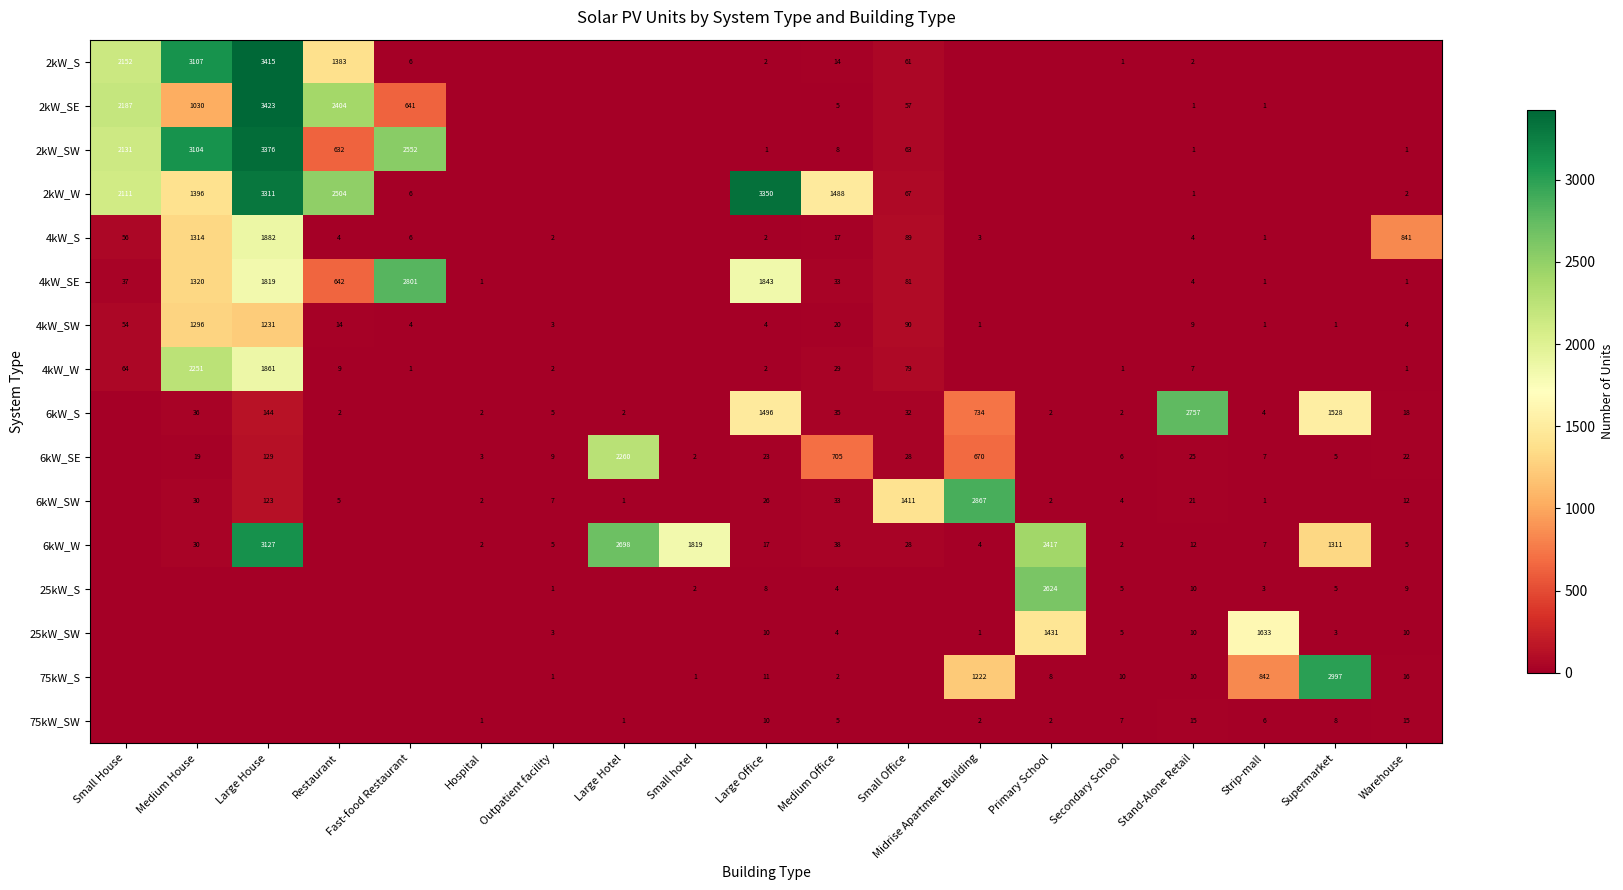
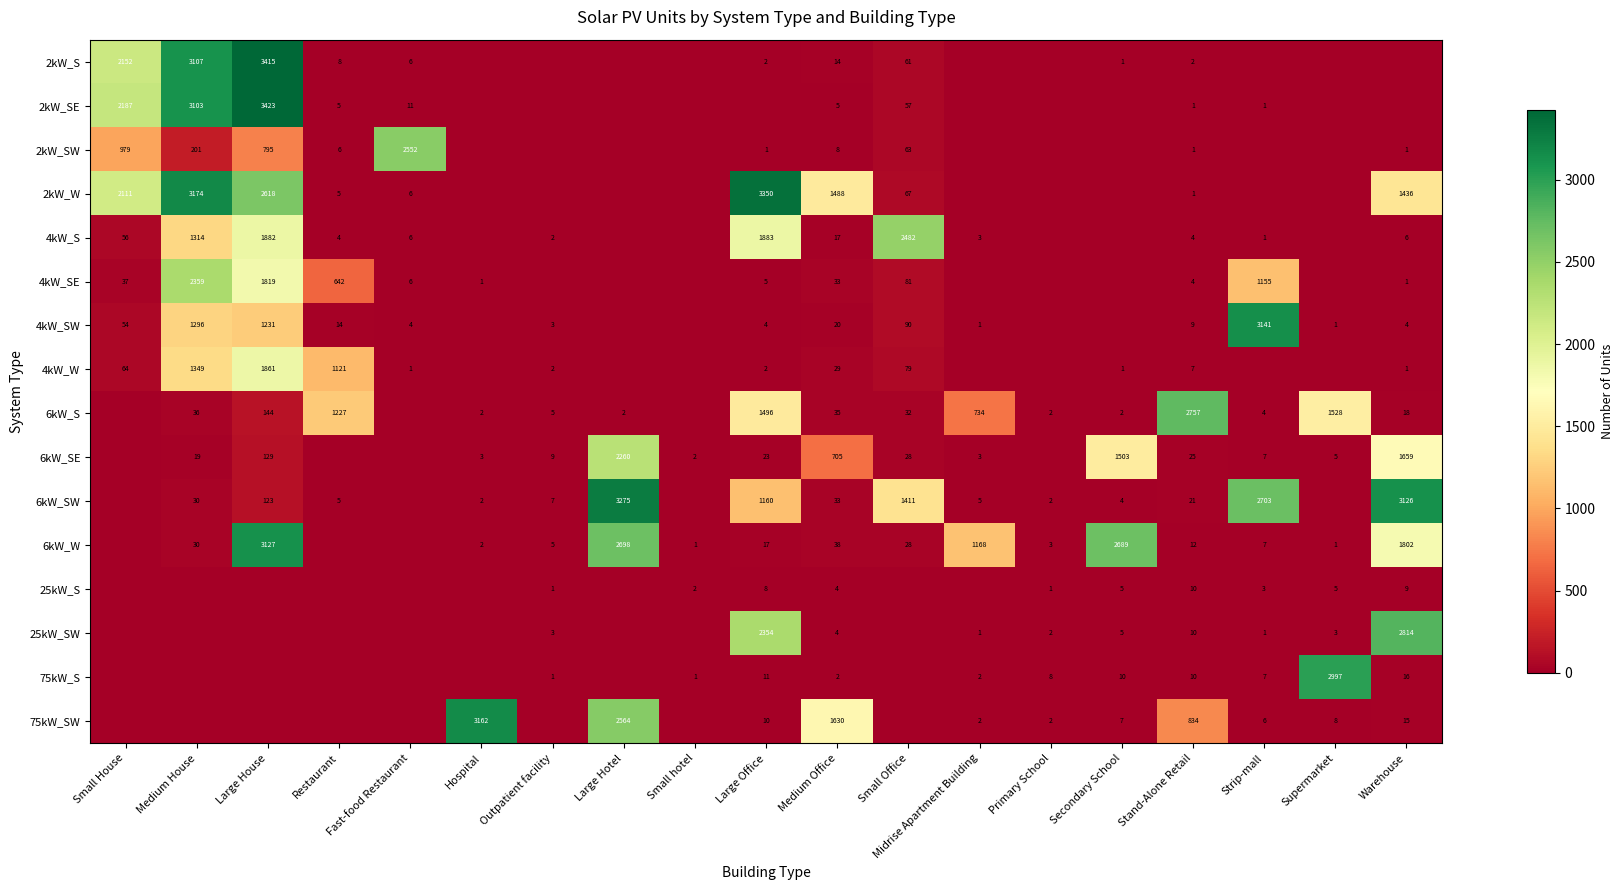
2kW_S, Restaurant: 1383 -> 8
2kW_SE, Medium House: 1030 -> 3103
2kW_SE, Restaurant: 2404 -> 5
2kW_SE, Fast-food Restaurant: 641 -> 11
2kW_SW, Small House: 2131 -> 979
2kW_SW, Medium House: 3104 -> 201
2kW_SW, Large House: 3376 -> 795
2kW_SW, Restaurant: 632 -> 6
2kW_W, Medium House: 1396 -> 3174
2kW_W, Large House: 3311 -> 2618
2kW_W, Restaurant: 2504 -> 5
2kW_W, Warehouse: 2 -> 1436
4kW_S, Large Office: 2 -> 1883
4kW_S, Small Office: 89 -> 2482
4kW_S, Warehouse: 841 -> 6
4kW_SE, Medium House: 1320 -> 2359
4kW_SE, Fast-food Restaurant: 2801 -> 6
4kW_SE, Large Office: 1843 -> 5
4kW_SE, Strip-mall: 1 -> 1155
4kW_SW, Strip-mall: 1 -> 3141
4kW_W, Medium House: 2251 -> 1349
4kW_W, Restaurant: 9 -> 1121
6kW_S, Restaurant: 2 -> 1227
6kW_SE, Midrise Apartment Building: 670 -> 3
6kW_SE, Secondary School: 6 -> 1503
6kW_SE, Warehouse: 22 -> 1659
6kW_SW, Large Hotel: 1 -> 3275
6kW_SW, Large Office: 26 -> 1160
6kW_SW, Midrise Apartment Building: 2867 -> 5
6kW_SW, Strip-mall: 1 -> 2703
6kW_SW, Warehouse: 12 -> 3126
6kW_W, Small hotel: 1819 -> 1
6kW_W, Midrise Apartment Building: 4 -> 1168
6kW_W, Primary School: 2417 -> 3
6kW_W, Secondary School: 2 -> 2689
6kW_W, Supermarket: 1311 -> 1
6kW_W, Warehouse: 5 -> 1802
25kW_S, Primary School: 2624 -> 1
25kW_SW, Large Office: 10 -> 2354
25kW_SW, Primary School: 1431 -> 2
25kW_SW, Strip-mall: 1633 -> 1
25kW_SW, Warehouse: 10 -> 2814
75kW_S, Midrise Apartment Building: 1222 -> 2
75kW_S, Strip-mall: 842 -> 7
75kW_SW, Hospital: 1 -> 3162
75kW_SW, Large Hotel: 1 -> 2564
75kW_SW, Medium Office: 5 -> 1630
75kW_SW, Stand-Alone Retail: 15 -> 834
